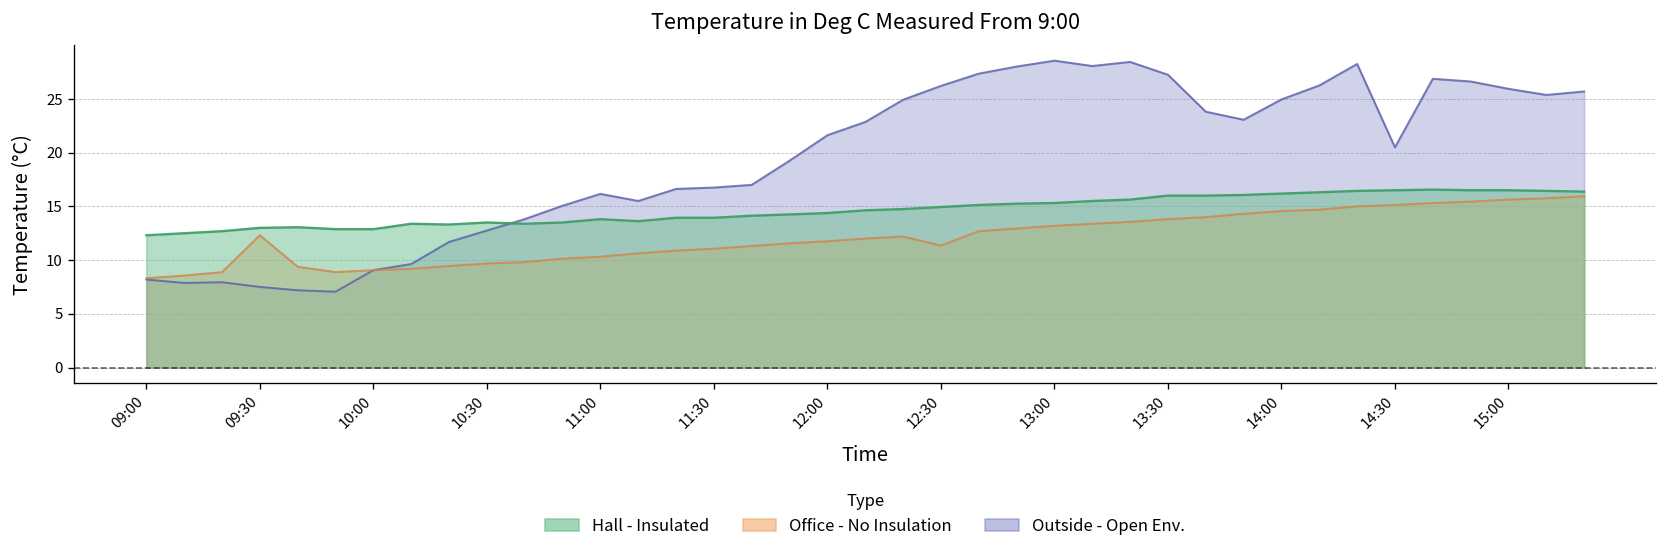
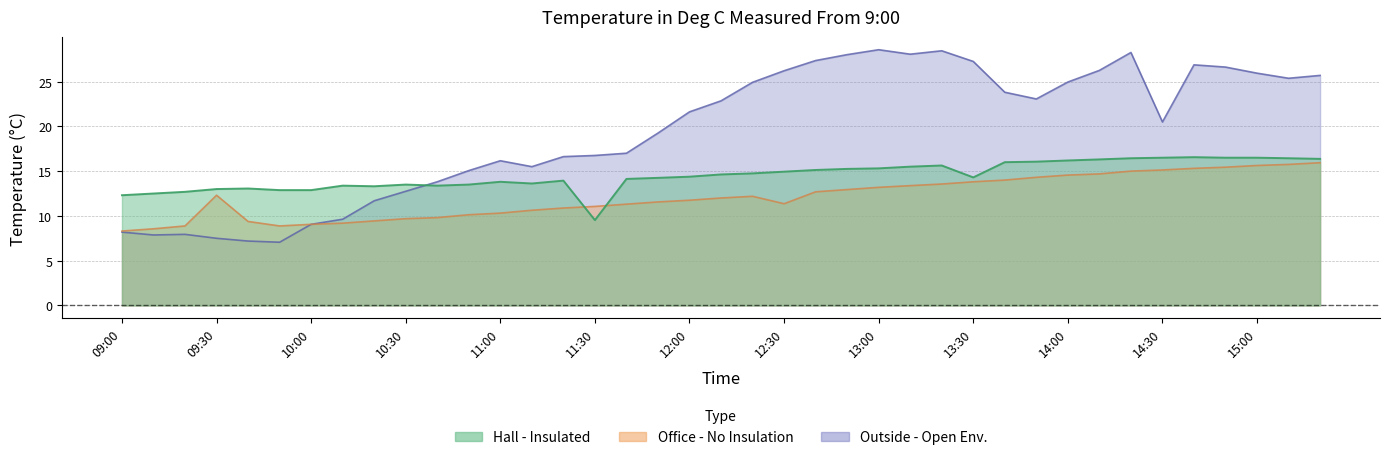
Hall - Insulated, 11:30: 14 -> 10
Hall - Insulated, 13:30: 16 -> 14
